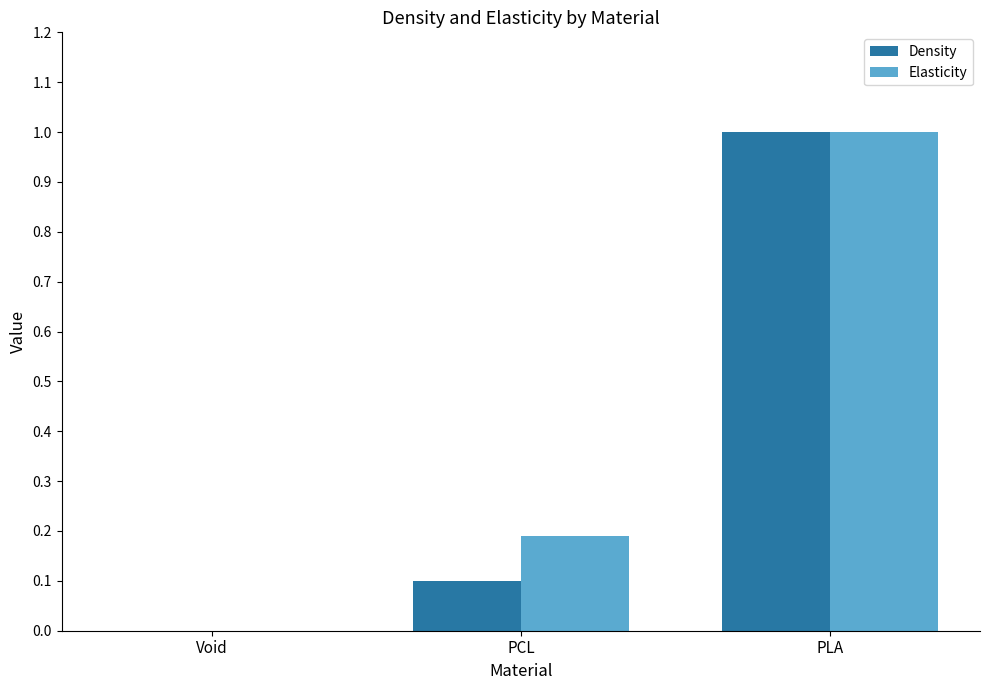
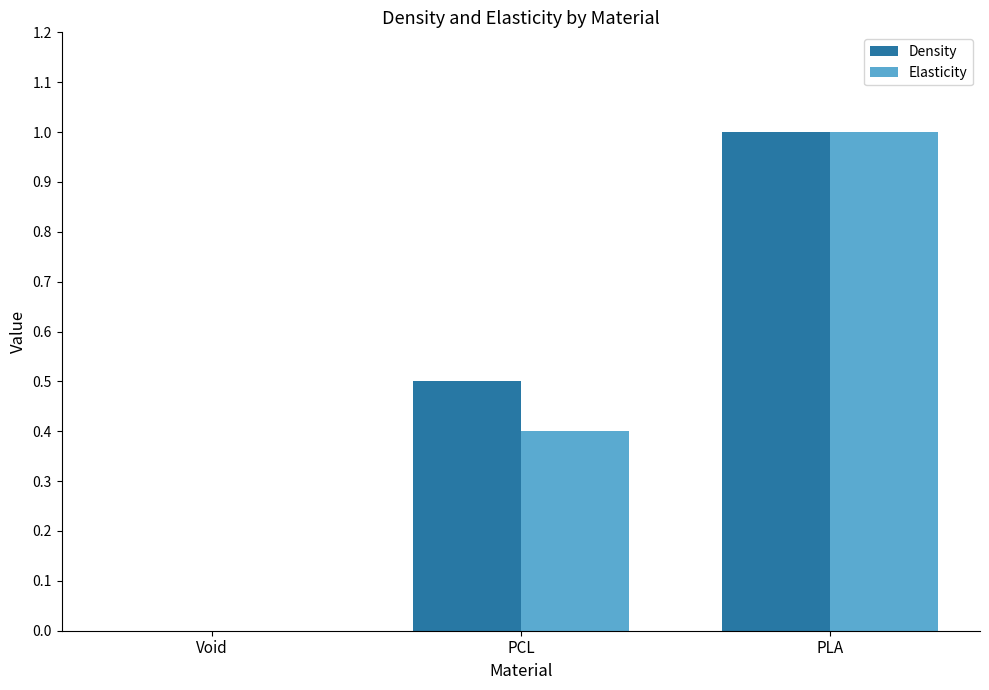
Density, PCL: 0.1 -> 0.5
Elasticity, PCL: 0.19 -> 0.40
